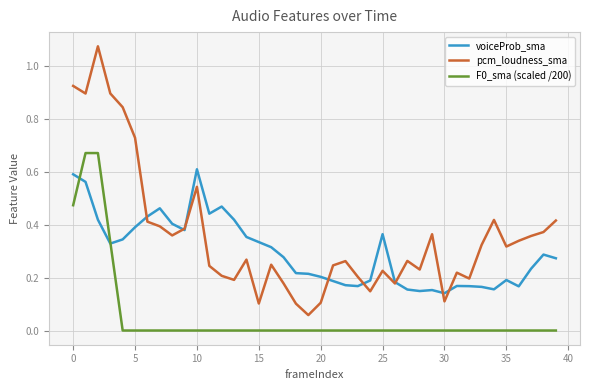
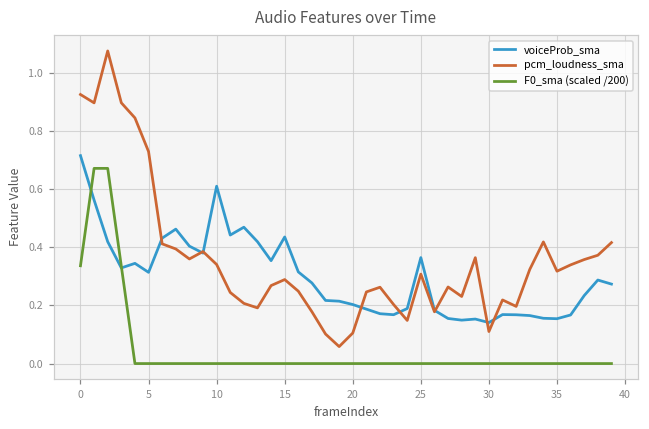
voiceProb_sma, 0: 0.59 -> 0.71
F0_sma (scaled /200), 0: 0.47 -> 0.34
voiceProb_sma, 5: 0.39 -> 0.31
pcm_loudness_sma, 10: 0.54 -> 0.34
voiceProb_sma, 15: 0.33 -> 0.44
pcm_loudness_sma, 15: 0.10 -> 0.29
pcm_loudness_sma, 25: 0.23 -> 0.31
voiceProb_sma, 35: 0.19 -> 0.15
